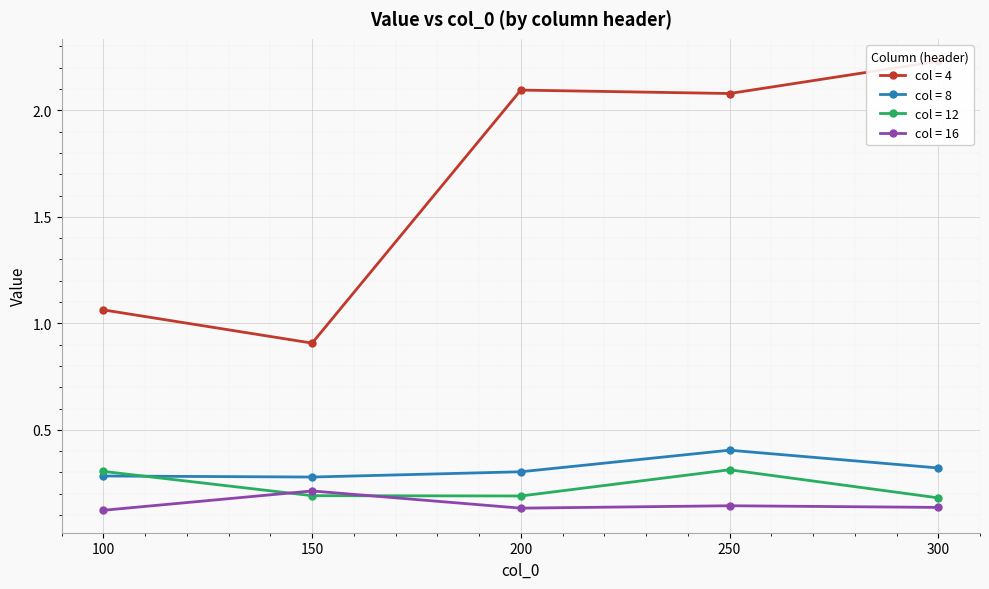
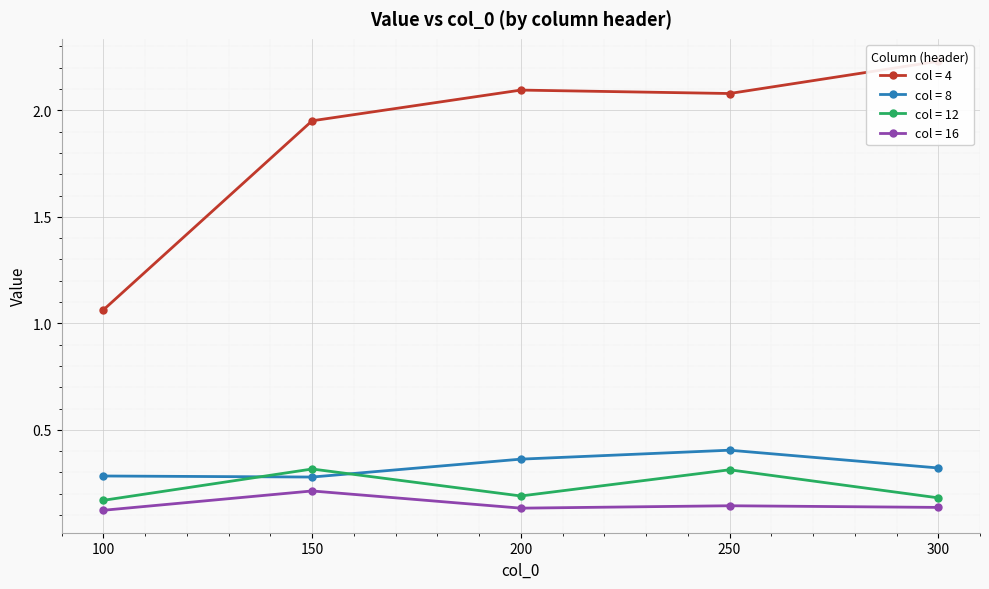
col = 12, 100: 0.30 -> 0.17
col = 4, 150: 0.91 -> 1.95
col = 12, 150: 0.19 -> 0.32
col = 8, 200: 0.30 -> 0.36
